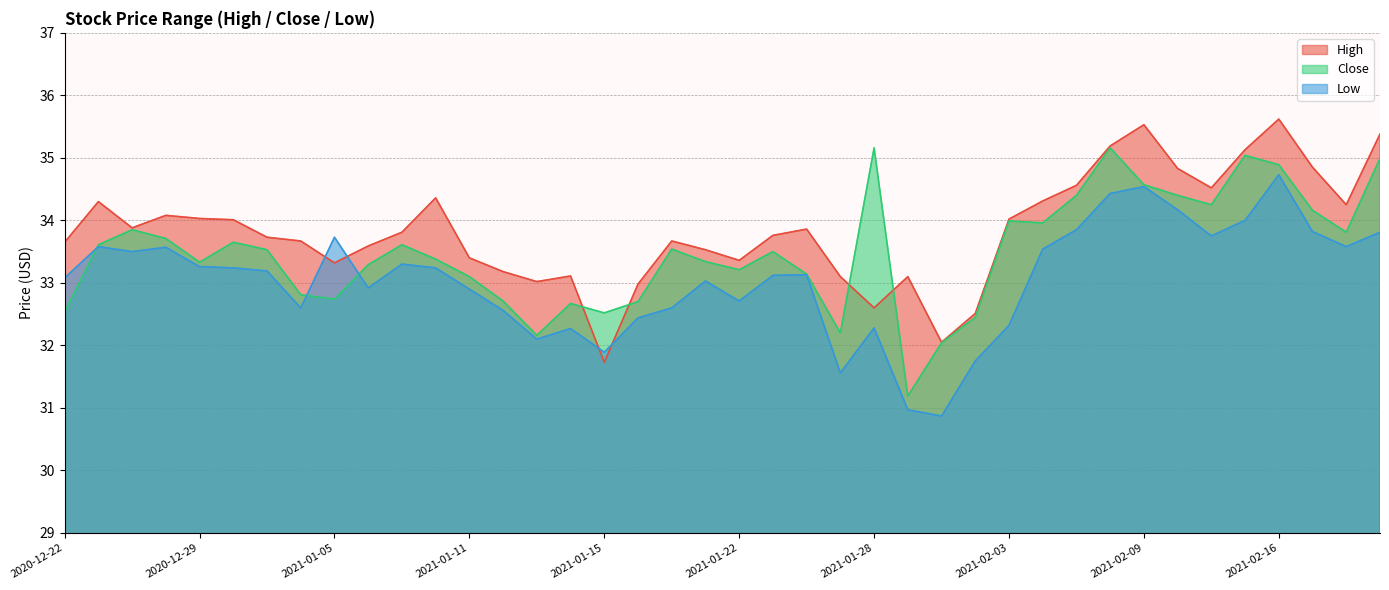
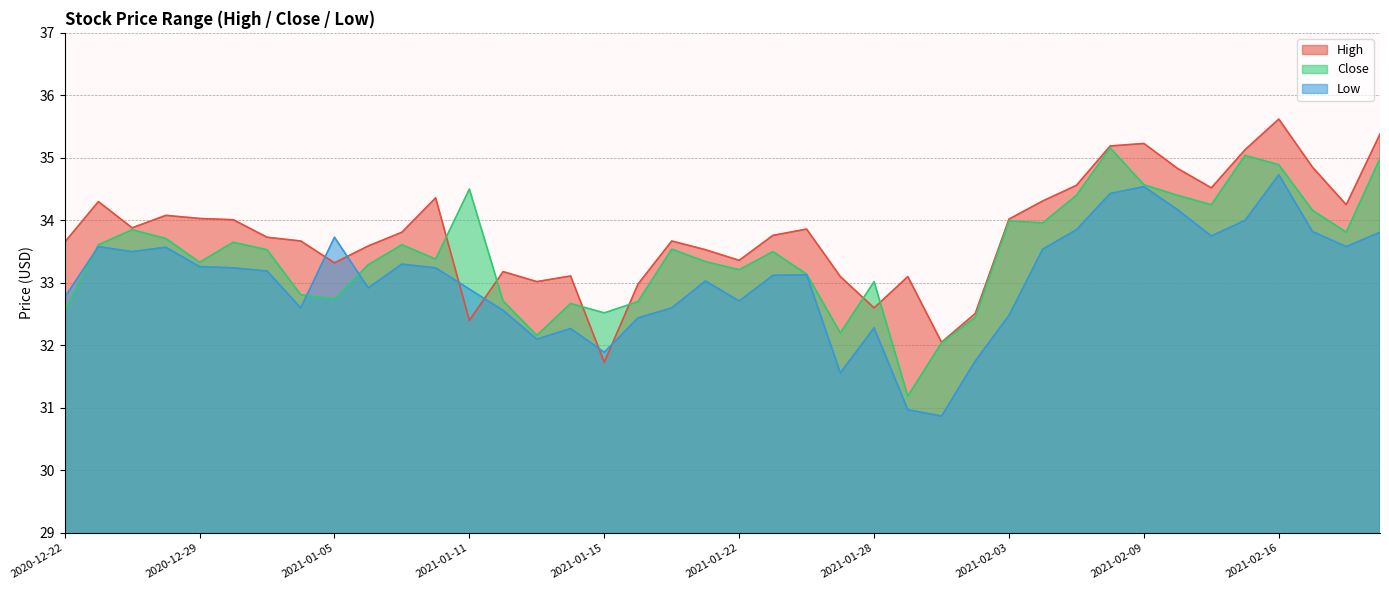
Low, 2020-12-22: 33.1 -> 32.8
High, 2021-01-11: 33.4 -> 32.4
Close, 2021-01-11: 33.1 -> 34.5
Close, 2021-01-28: 35.2 -> 33.0
Low, 2021-02-03: 32.3 -> 32.5
High, 2021-02-09: 35.5 -> 35.2
